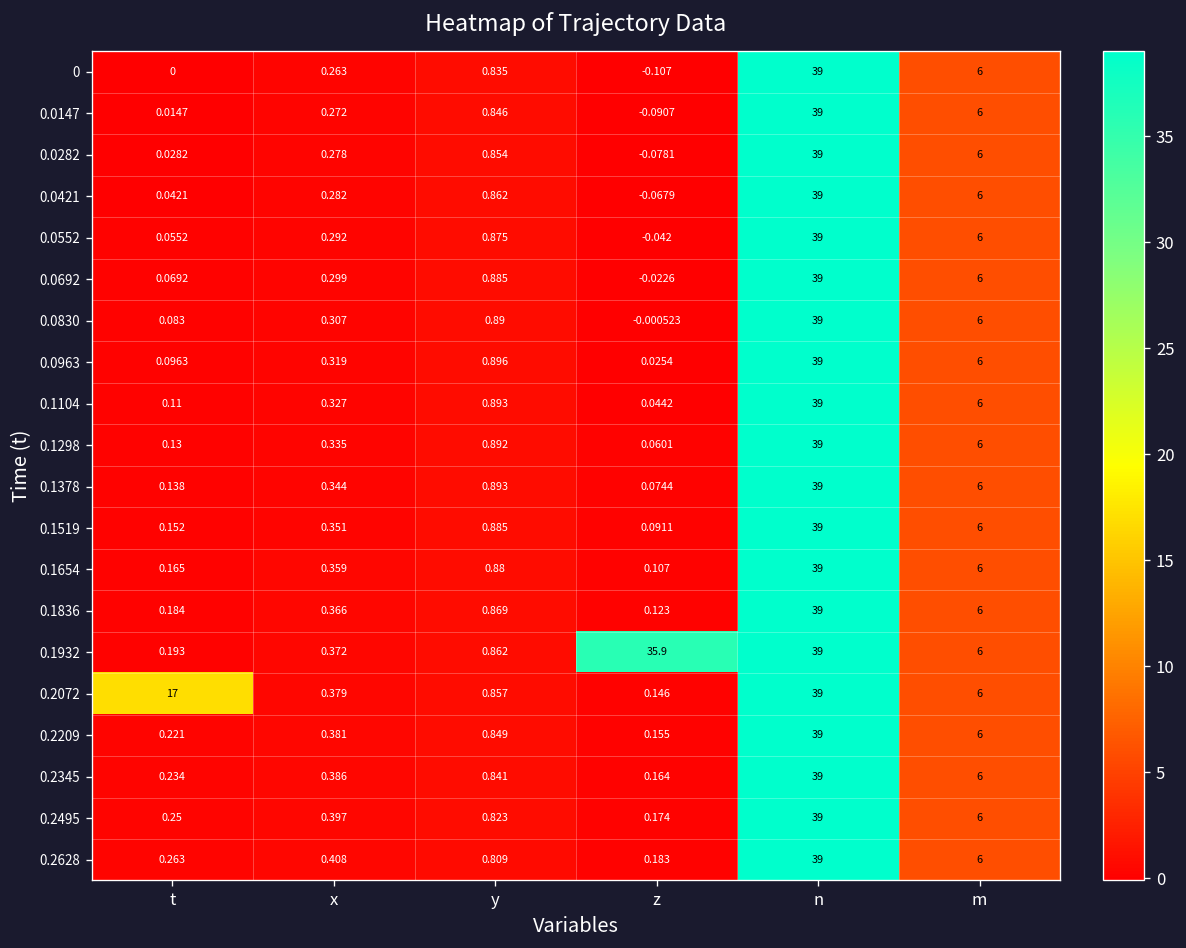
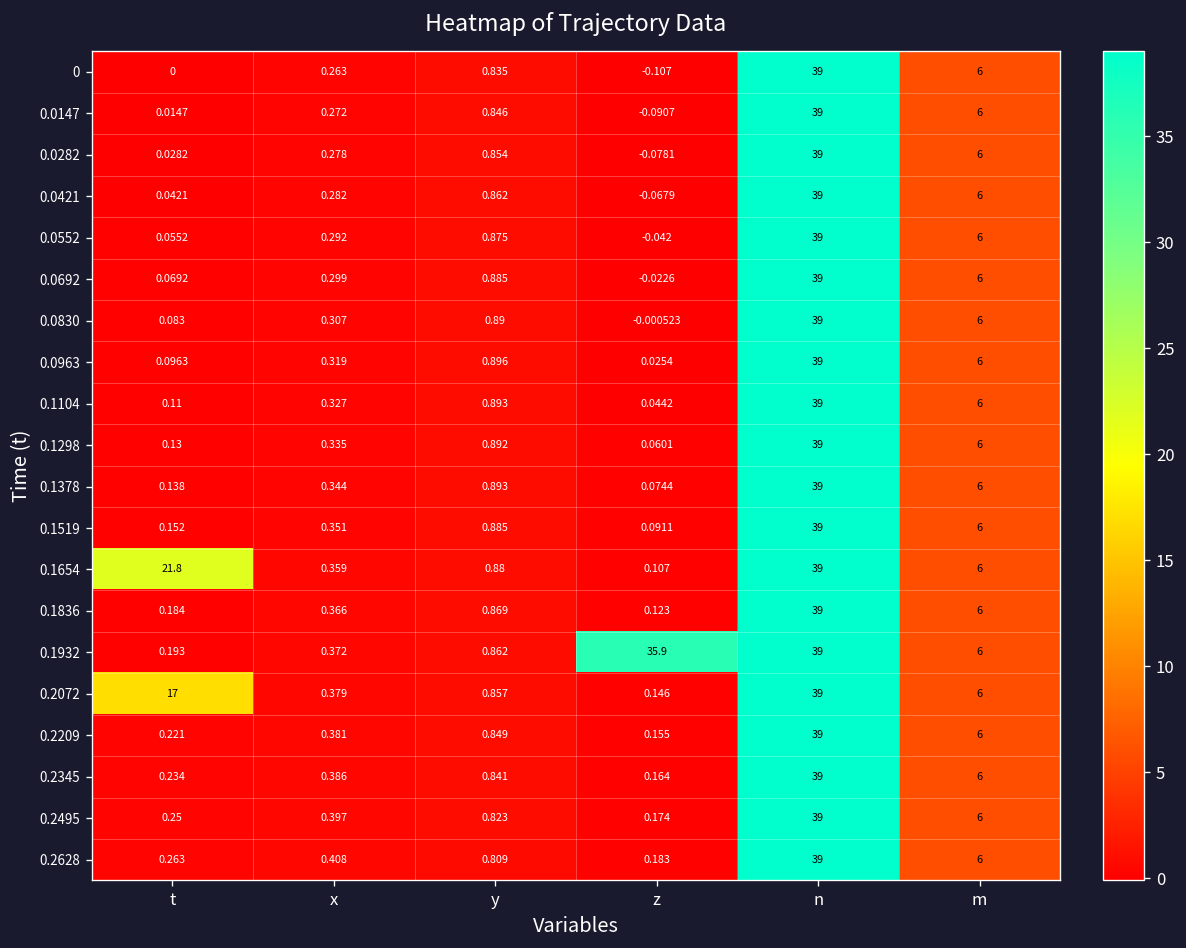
0.1654, t: 0.165 -> 21.8
